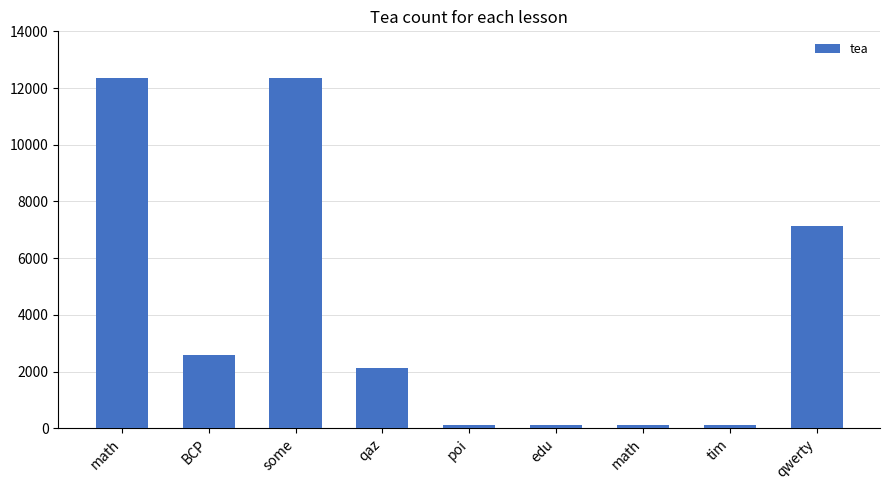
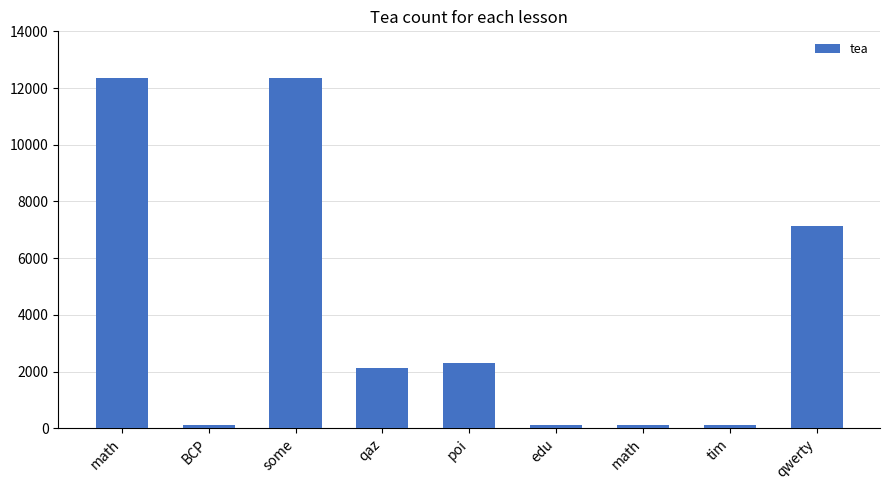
BCP: 2600 -> 100
poi: 100 -> 2300
